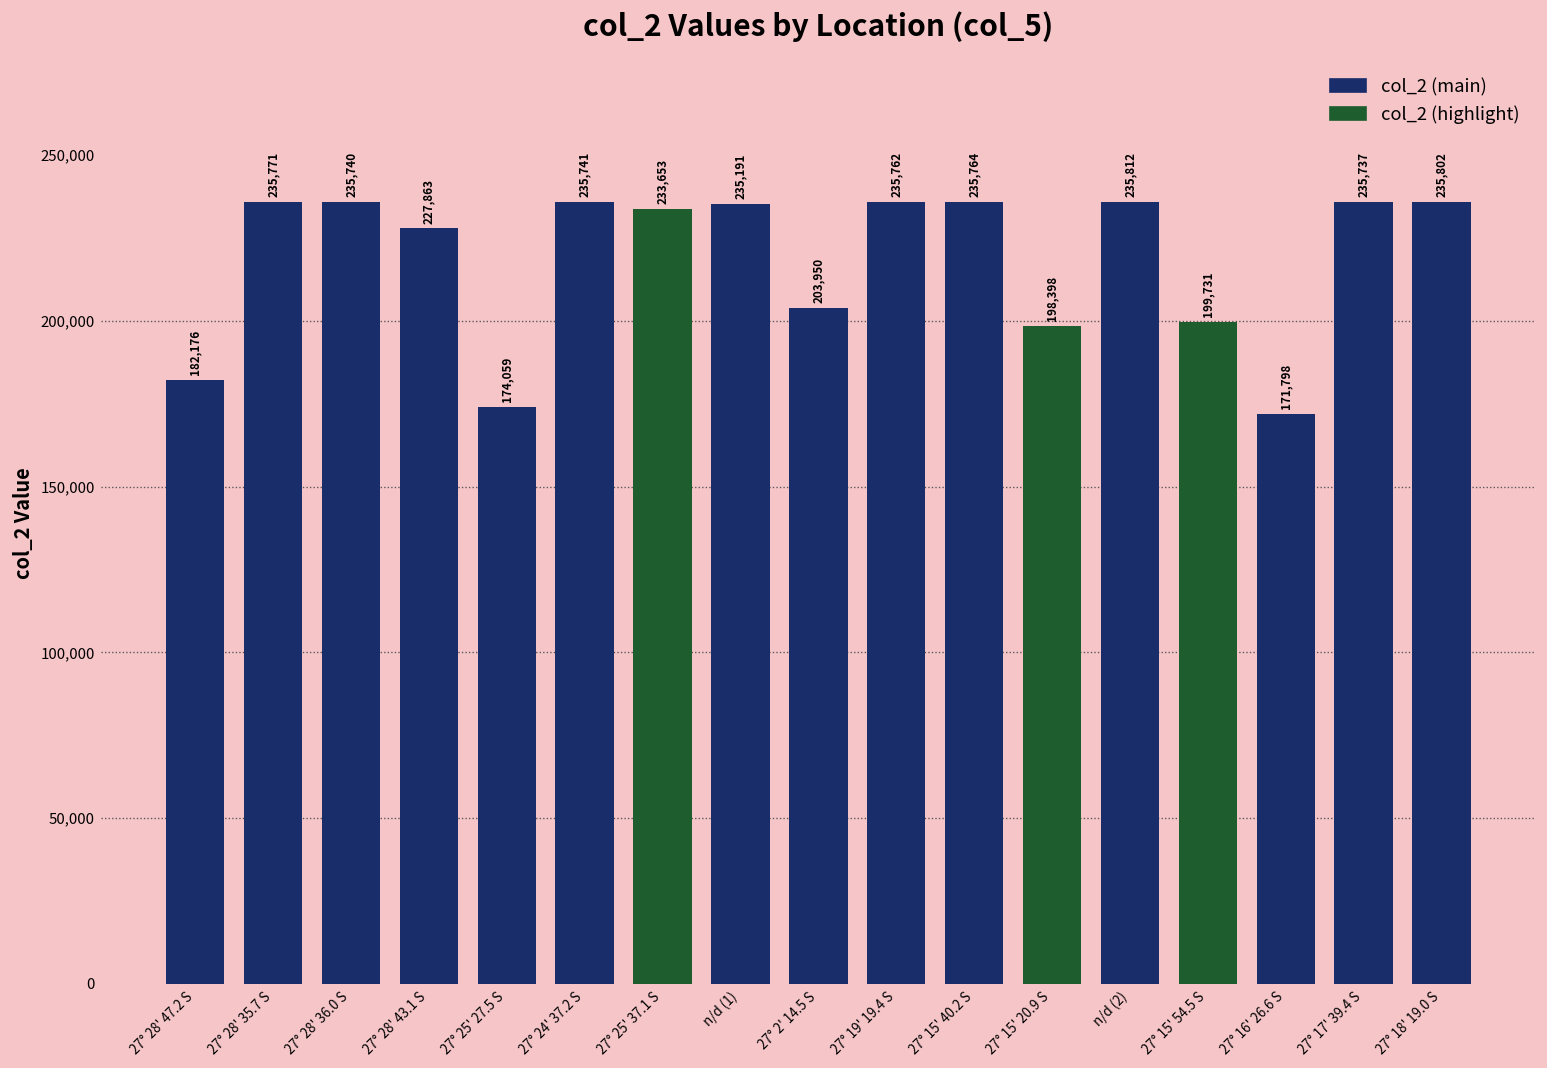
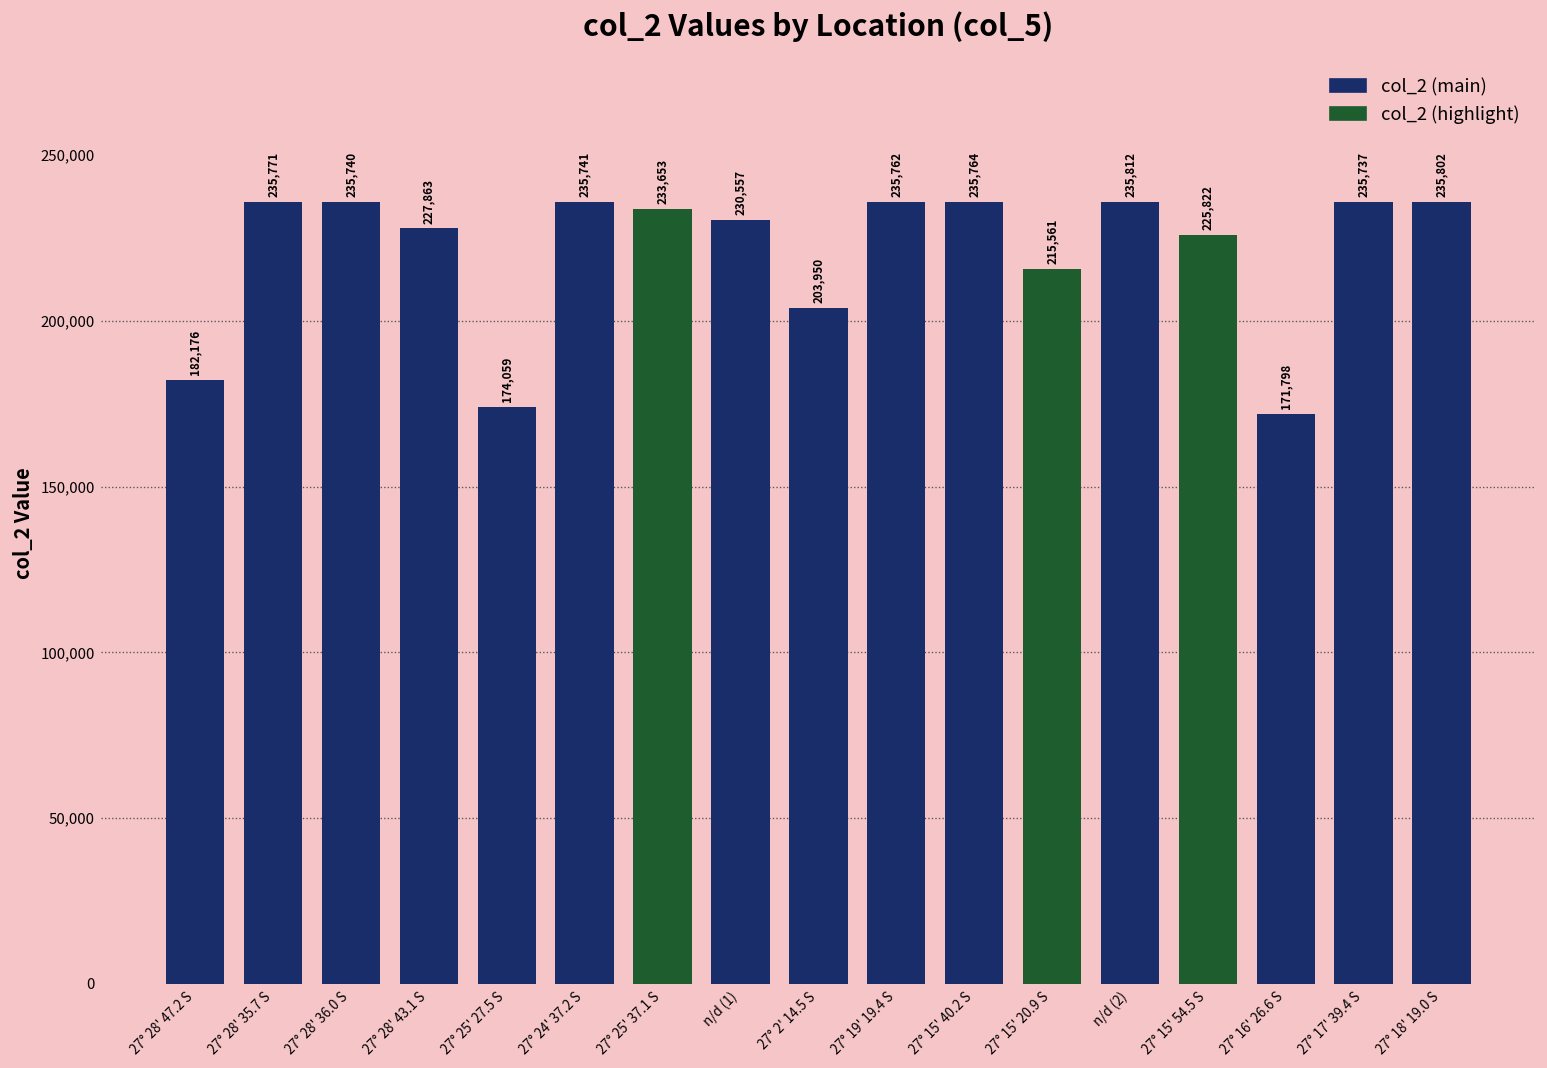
col_2 (main), n/d (1): 235,191 -> 230,557
col_2 (main), 27° 15' 20.9 S: 198,398 -> 215,561
col_2 (main), 27° 15' 54.5 S: 199,731 -> 225,822
